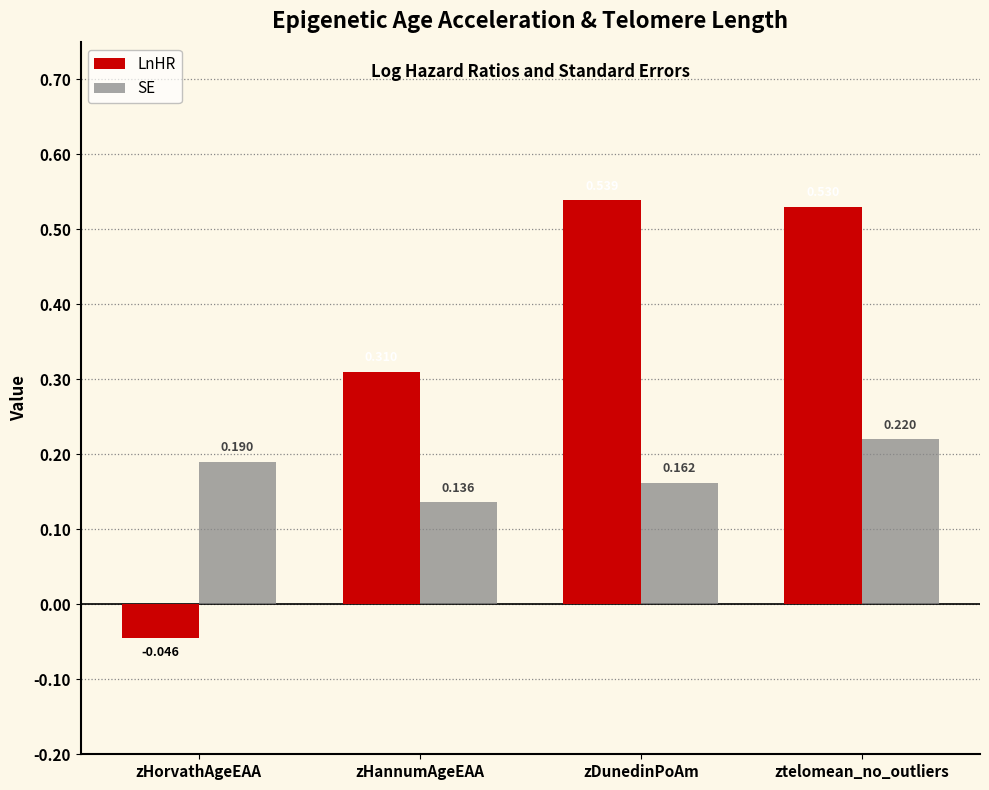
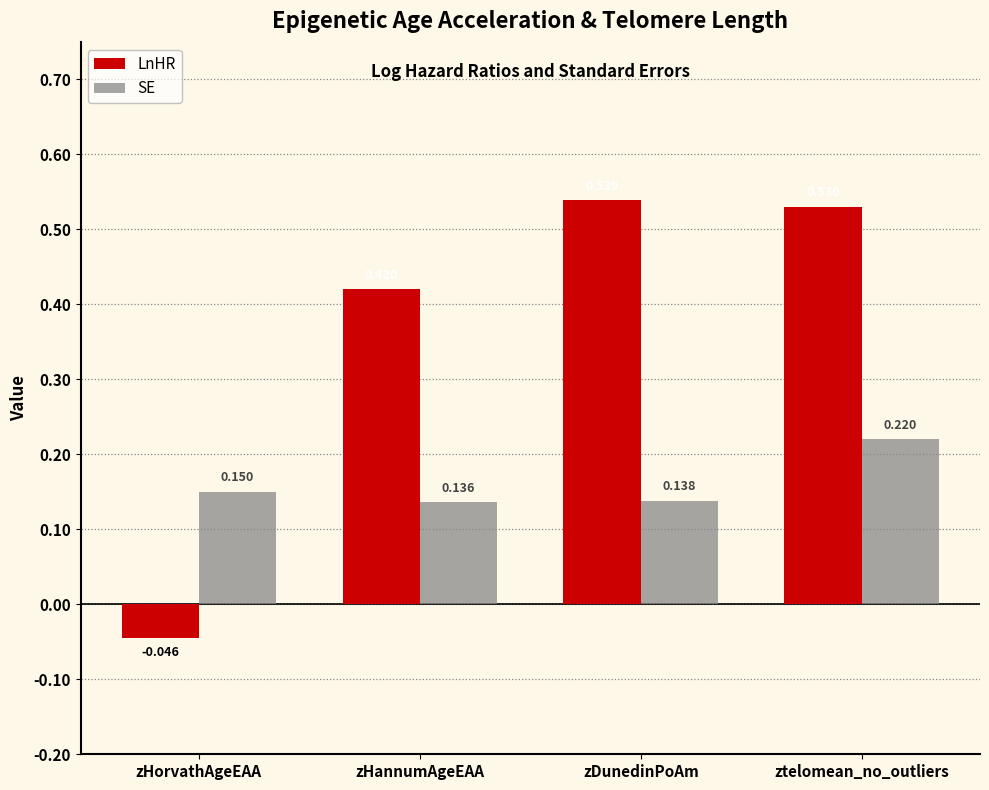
SE, zHorvathAgeEAA: 0.190 -> 0.150
LnHR, zHannumAgeEAA: 0.31 -> 0.42
SE, zDunedinPoAm: 0.162 -> 0.138
